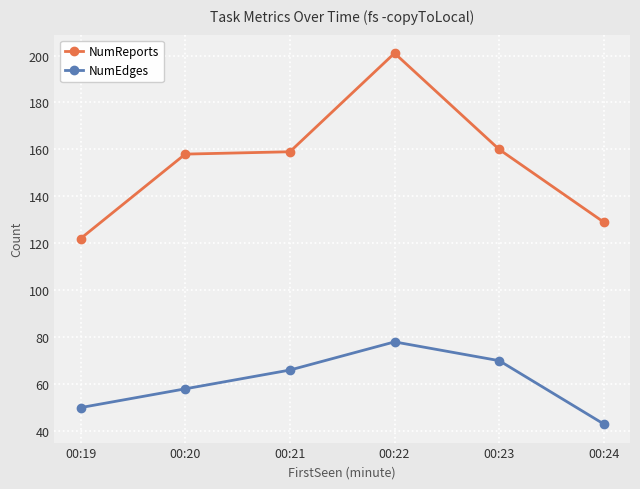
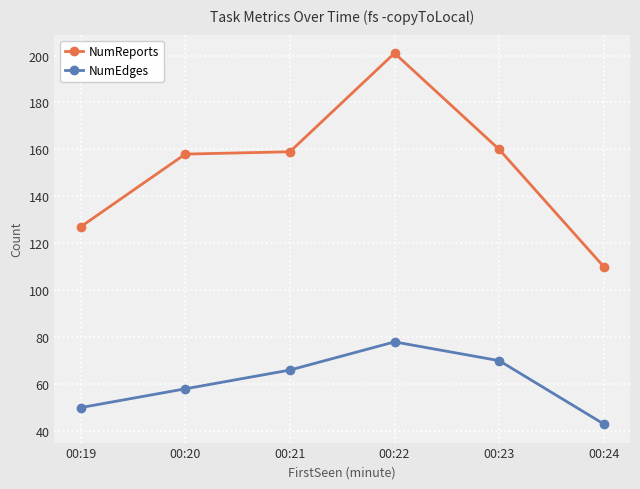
NumReports, 00:19: 122 -> 127
NumReports, 00:24: 129 -> 110
